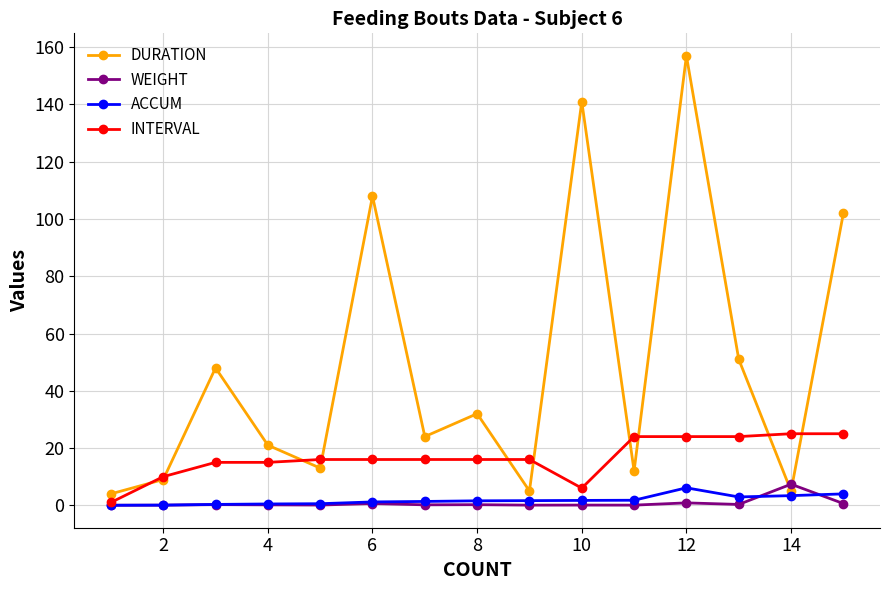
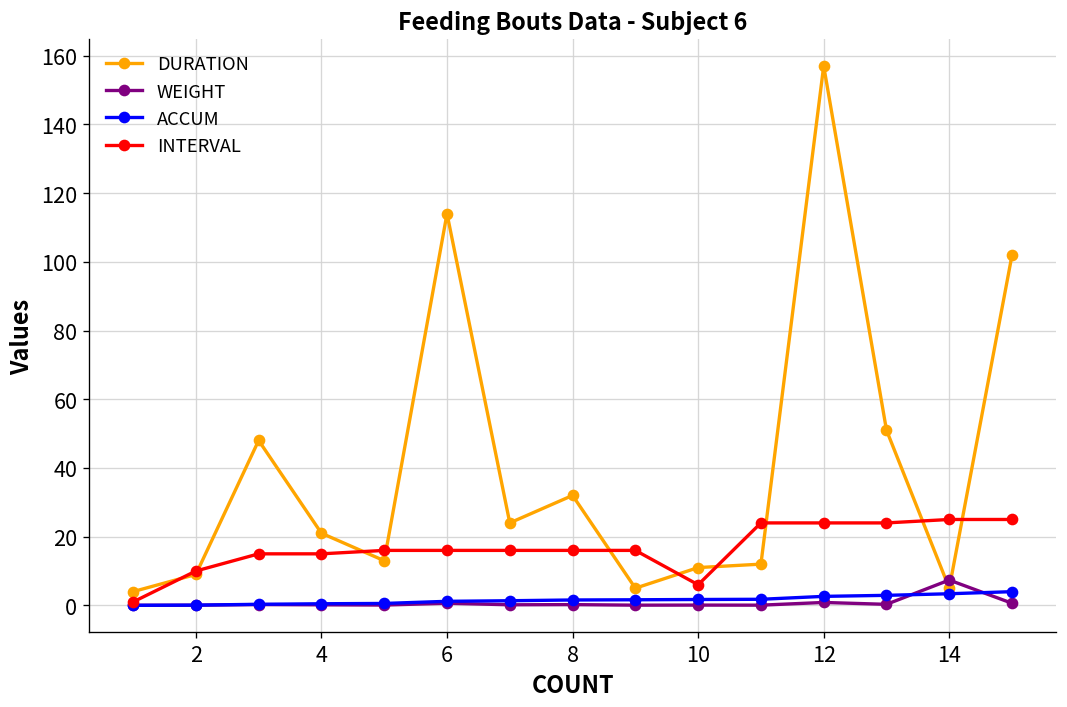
DURATION, 6: 108 -> 114
DURATION, 10: 141 -> 11
ACCUM, 12: 6 -> 3
